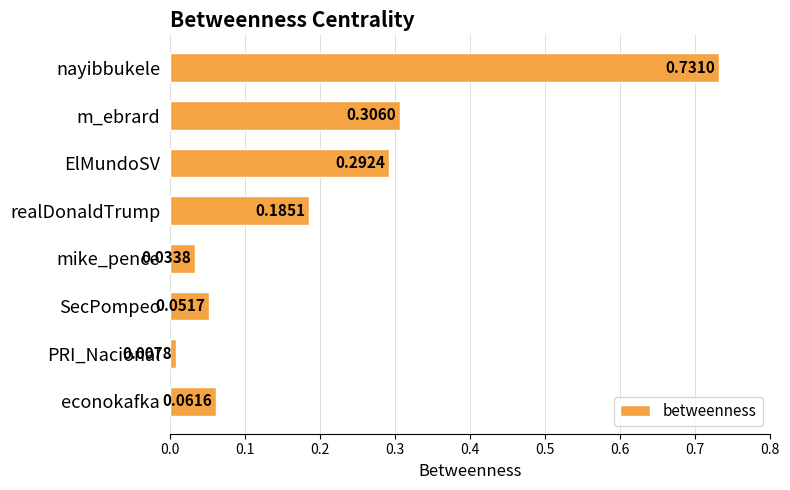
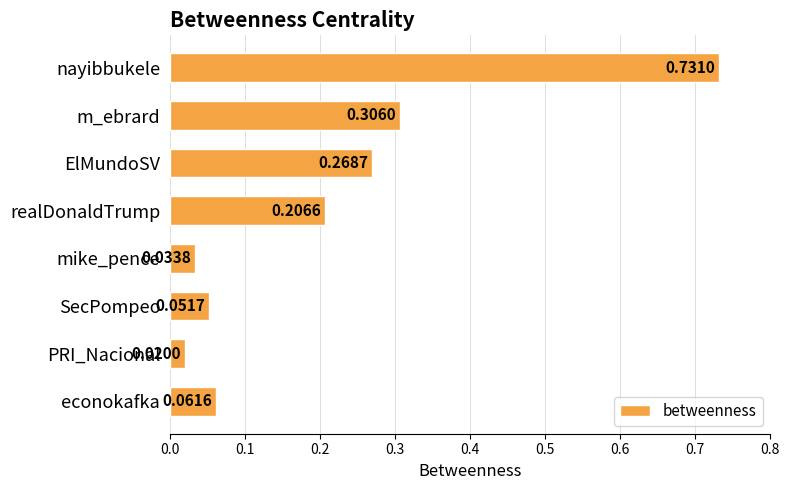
ElMundoSV: 0.2924 -> 0.2687
realDonaldTrump: 0.1851 -> 0.2066
PRI_Nacional: 0.0078 -> 0.0200
